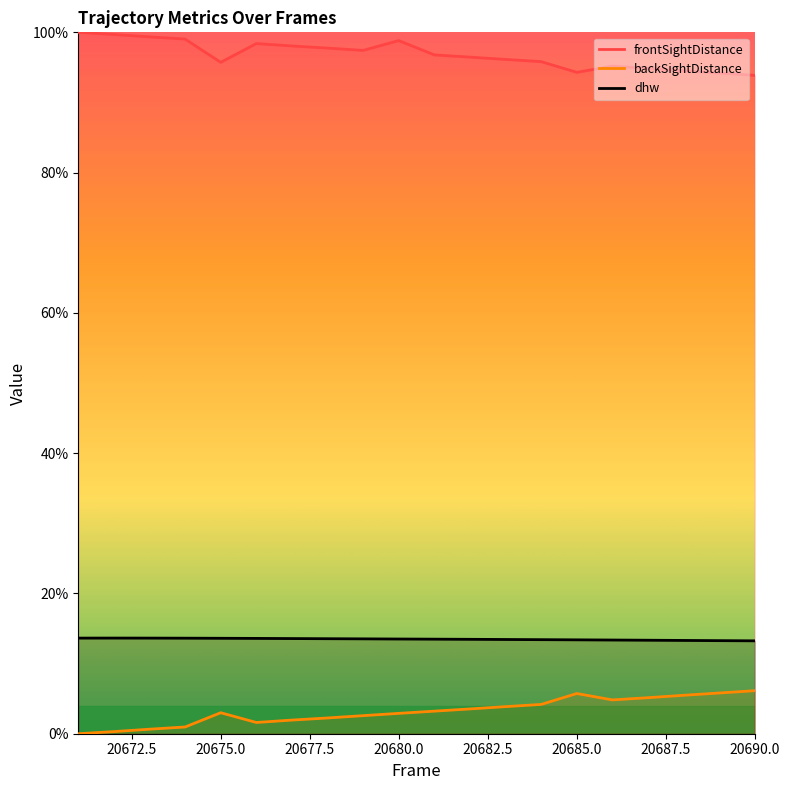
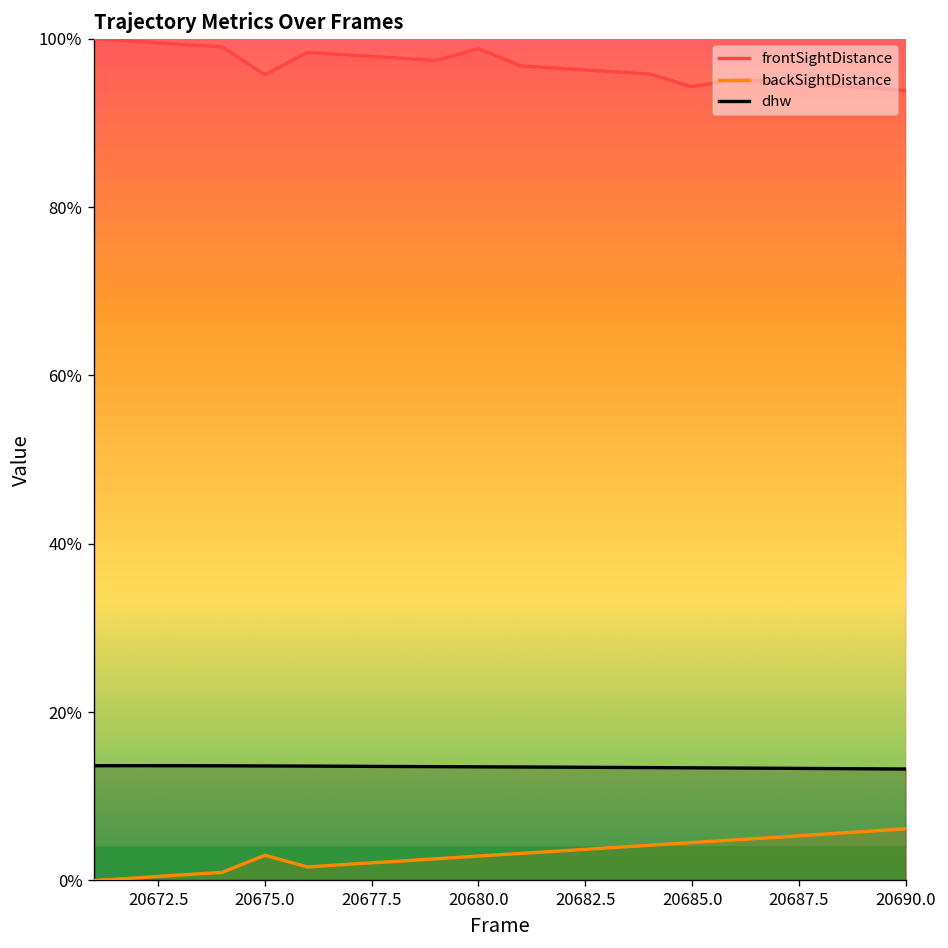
backSightDistance, 20685.0: 6% -> 5%
